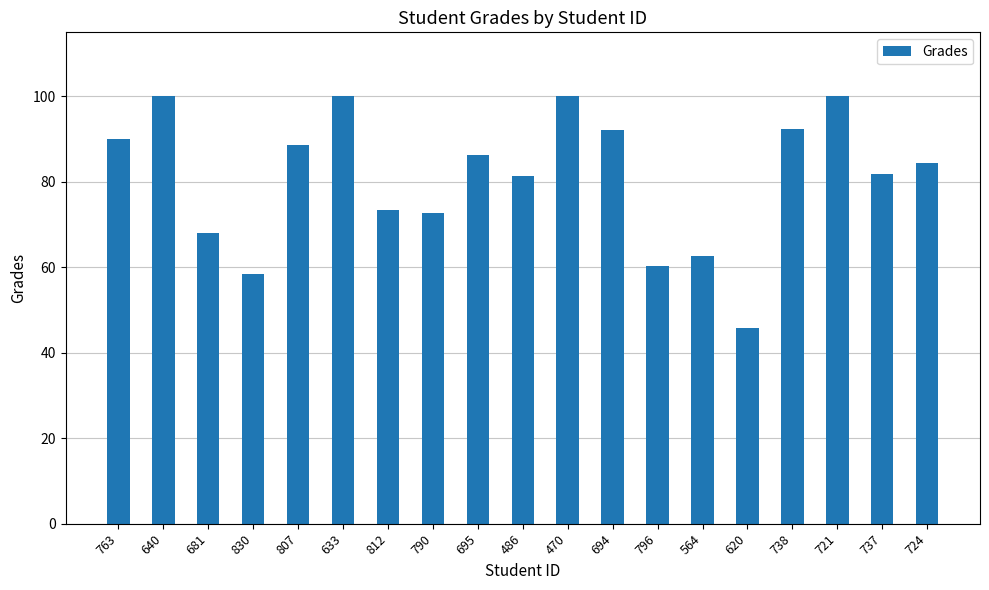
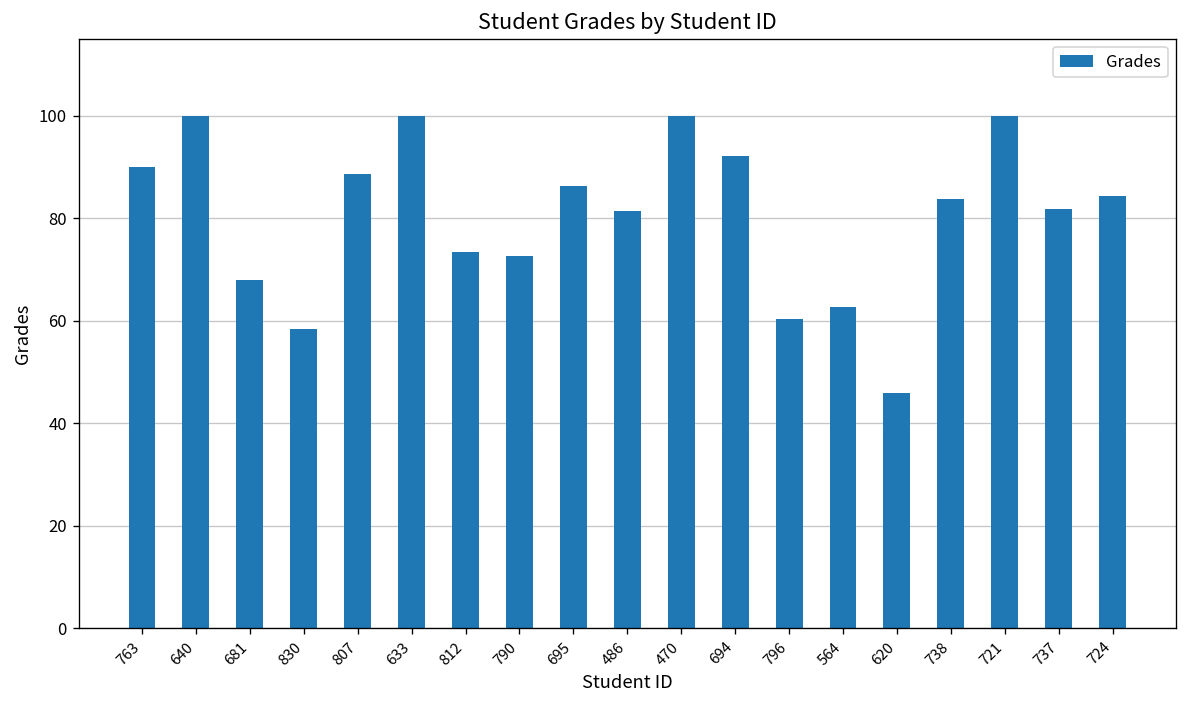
738: 92 -> 84
